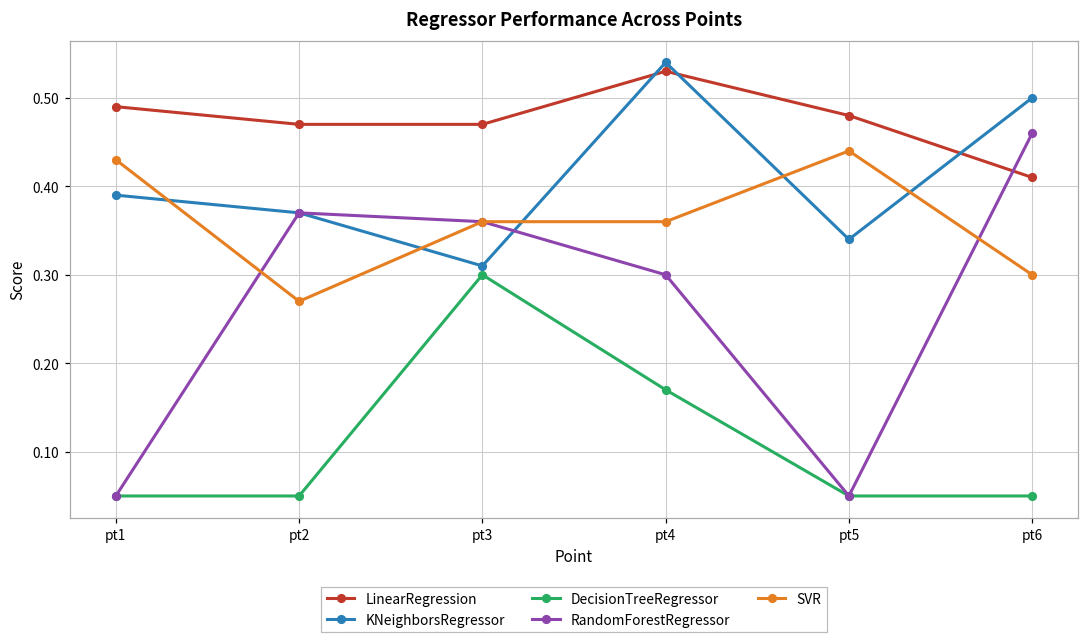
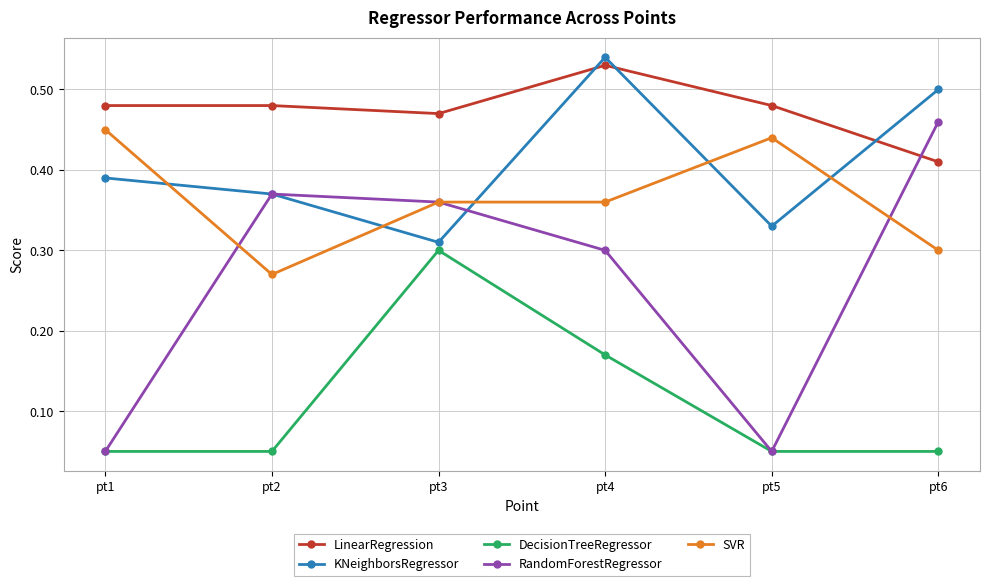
LinearRegression, pt1: 0.49 -> 0.48
SVR, pt1: 0.43 -> 0.45
LinearRegression, pt2: 0.47 -> 0.48
KNeighborsRegressor, pt5: 0.34 -> 0.33
